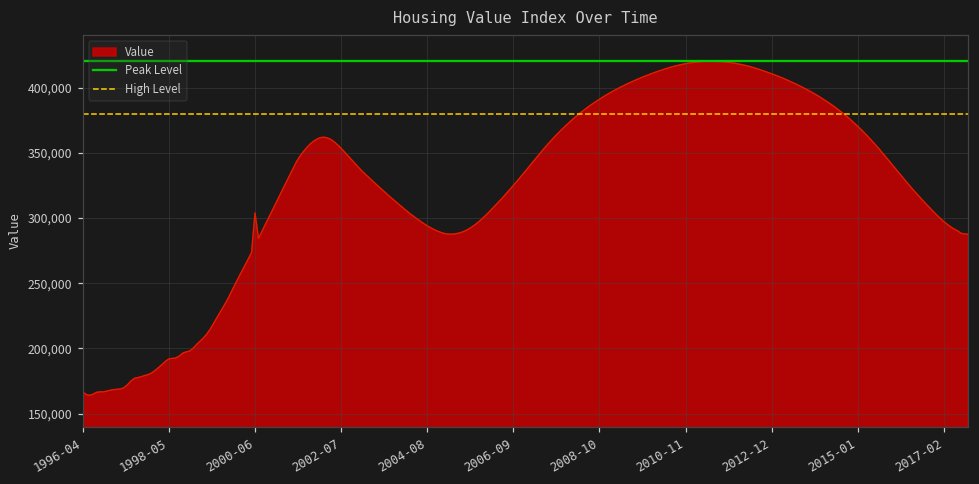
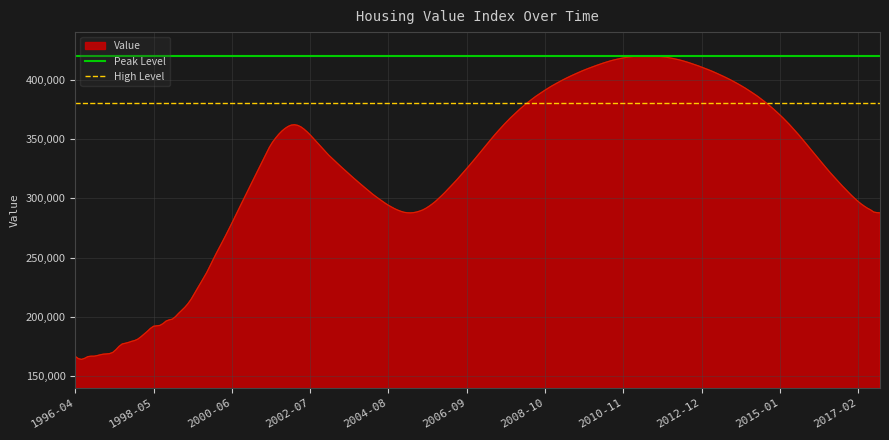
2000-06: 304,000 -> 279,000
